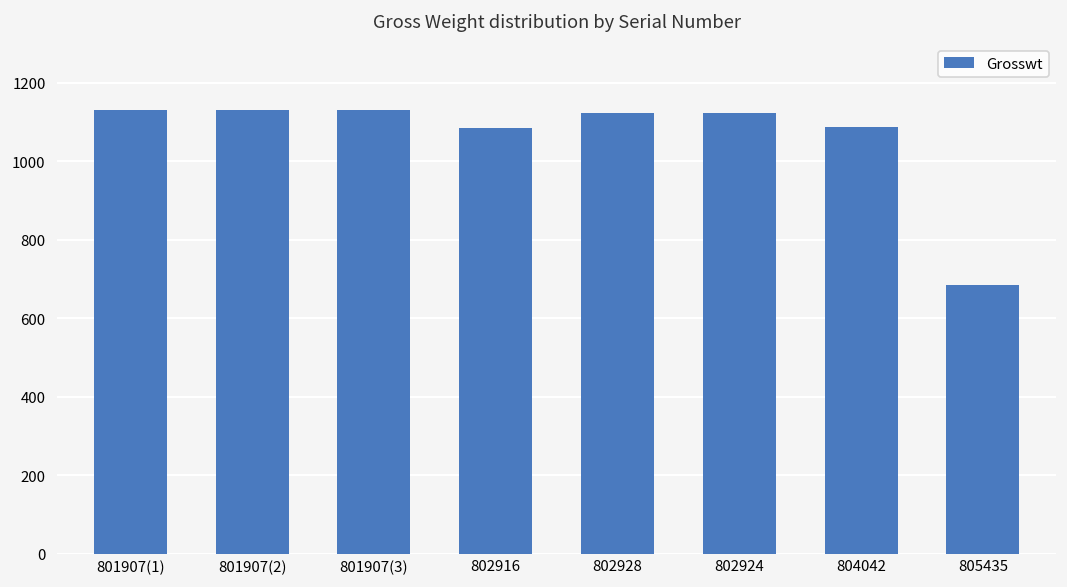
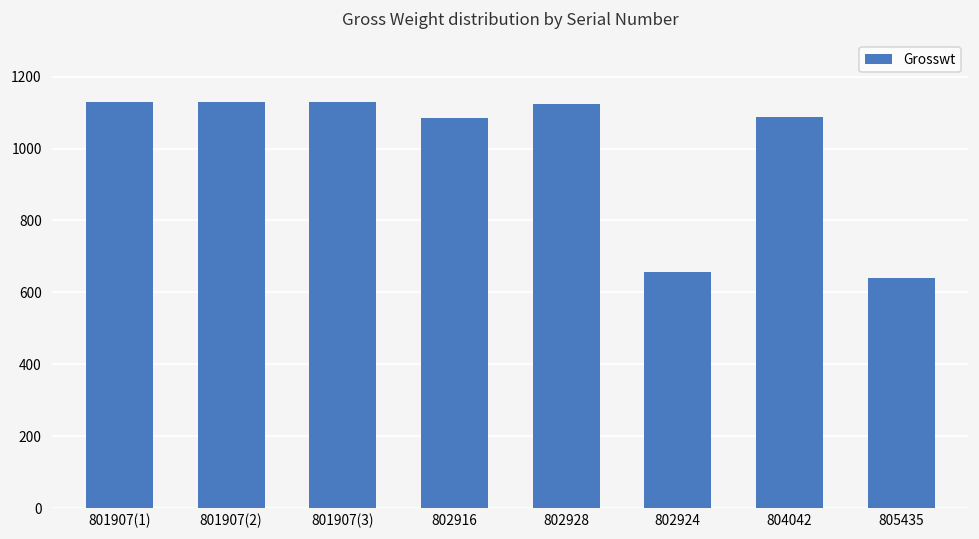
802924: 1120 -> 660
805435: 690 -> 640
